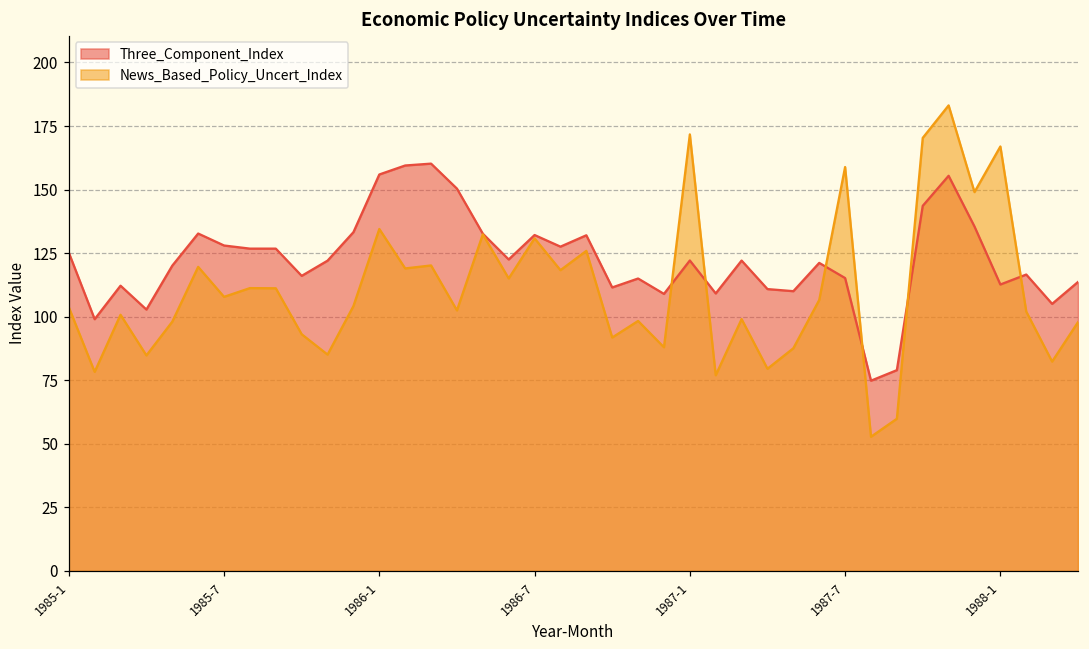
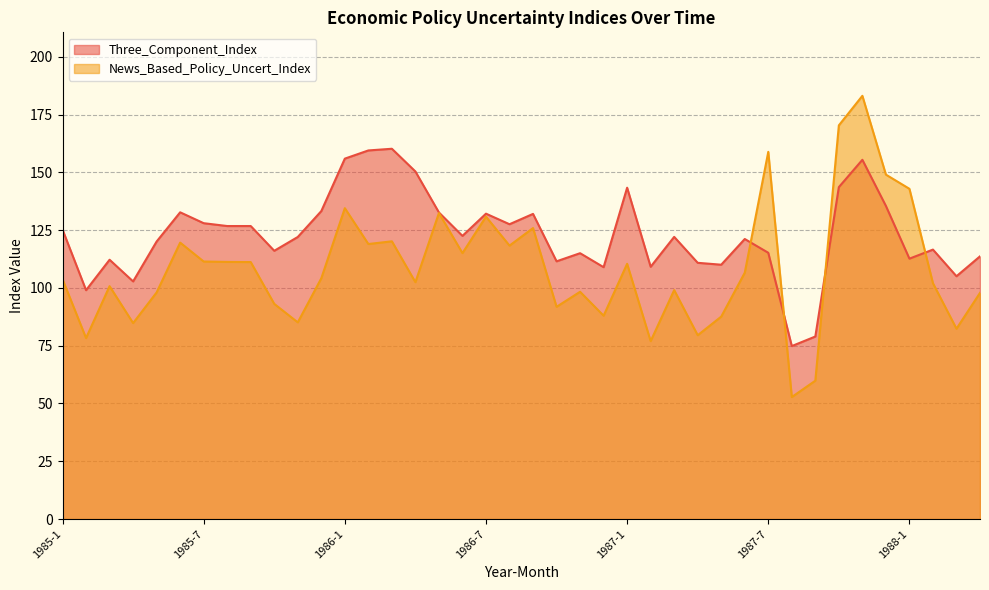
News_Based_Policy_Uncert_Index, 1985-7: 108 -> 111
Three_Component_Index, 1987-1: 122 -> 143
News_Based_Policy_Uncert_Index, 1987-1: 172 -> 110
News_Based_Policy_Uncert_Index, 1988-1: 167 -> 143
